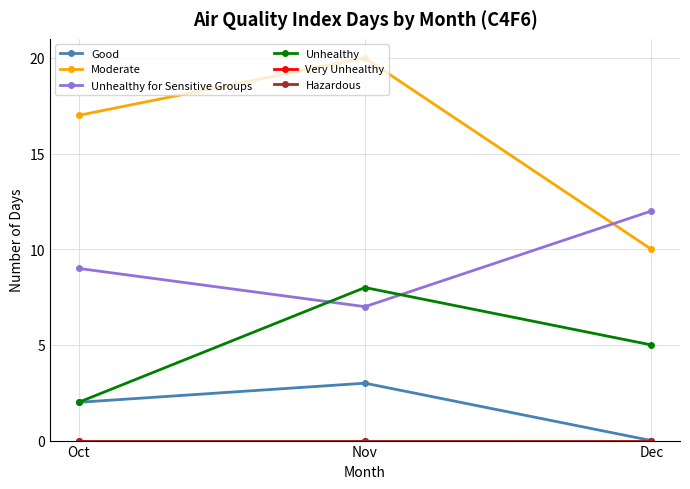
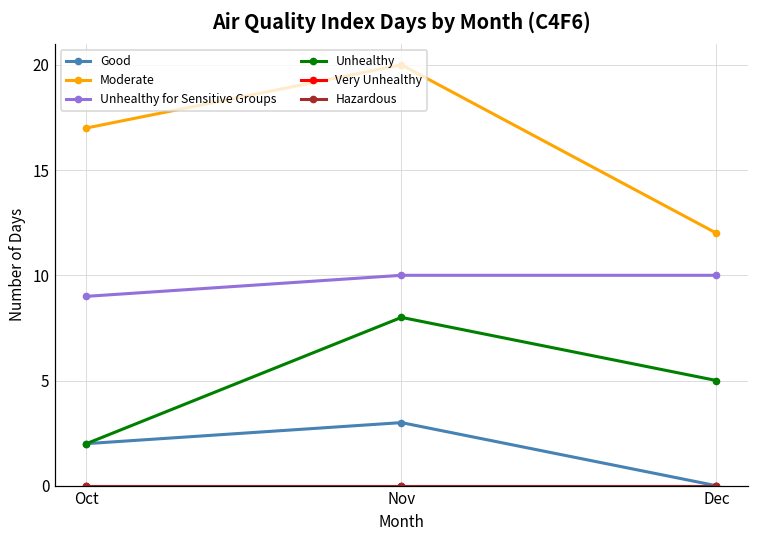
Unhealthy for Sensitive Groups, Nov: 7 -> 10
Moderate, Dec: 10 -> 12
Unhealthy for Sensitive Groups, Dec: 12 -> 10
